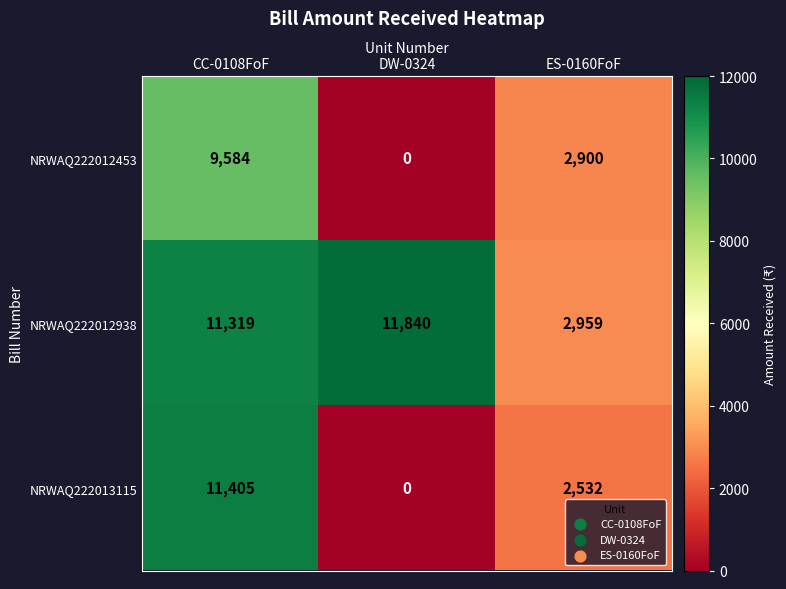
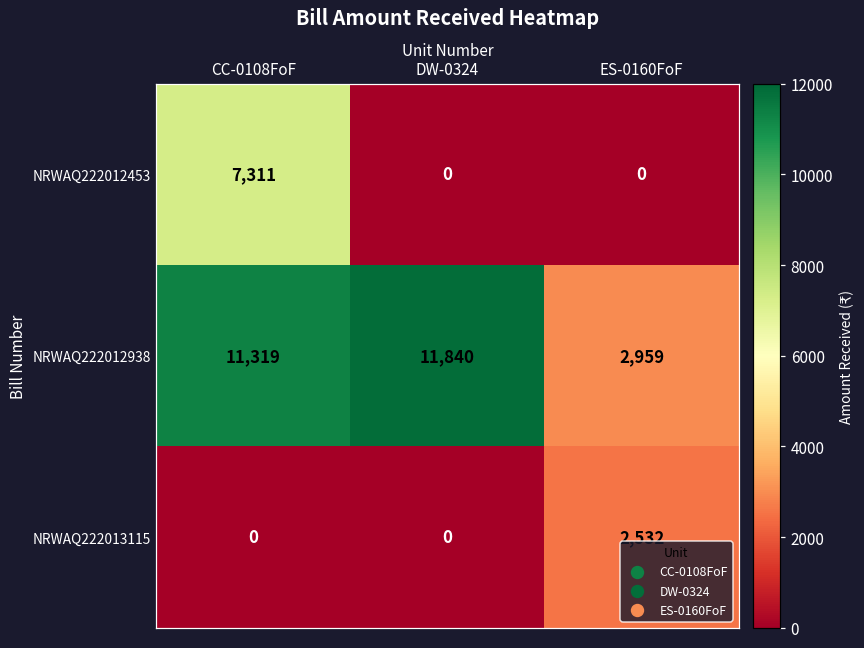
NRWAQ222012453, CC-0108FoF: 9,584 -> 7,311
NRWAQ222012453, ES-0160FoF: 2,900 -> 0
NRWAQ222013115, CC-0108FoF: 11,405 -> 0
